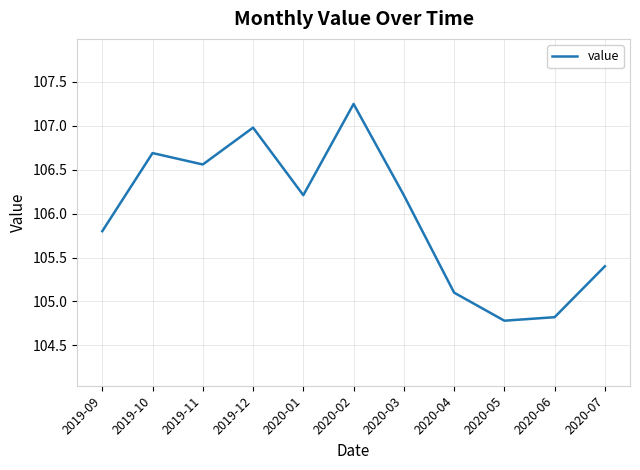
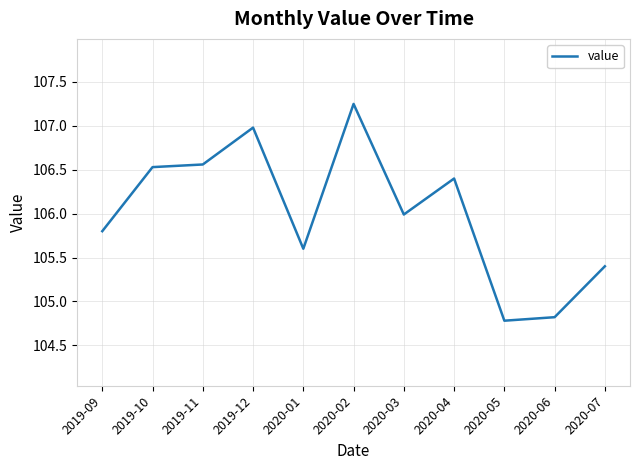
2019-10: 106.7 -> 106.5
2020-01: 106.2 -> 105.6
2020-03: 106.2 -> 106.0
2020-04: 105.1 -> 106.4
